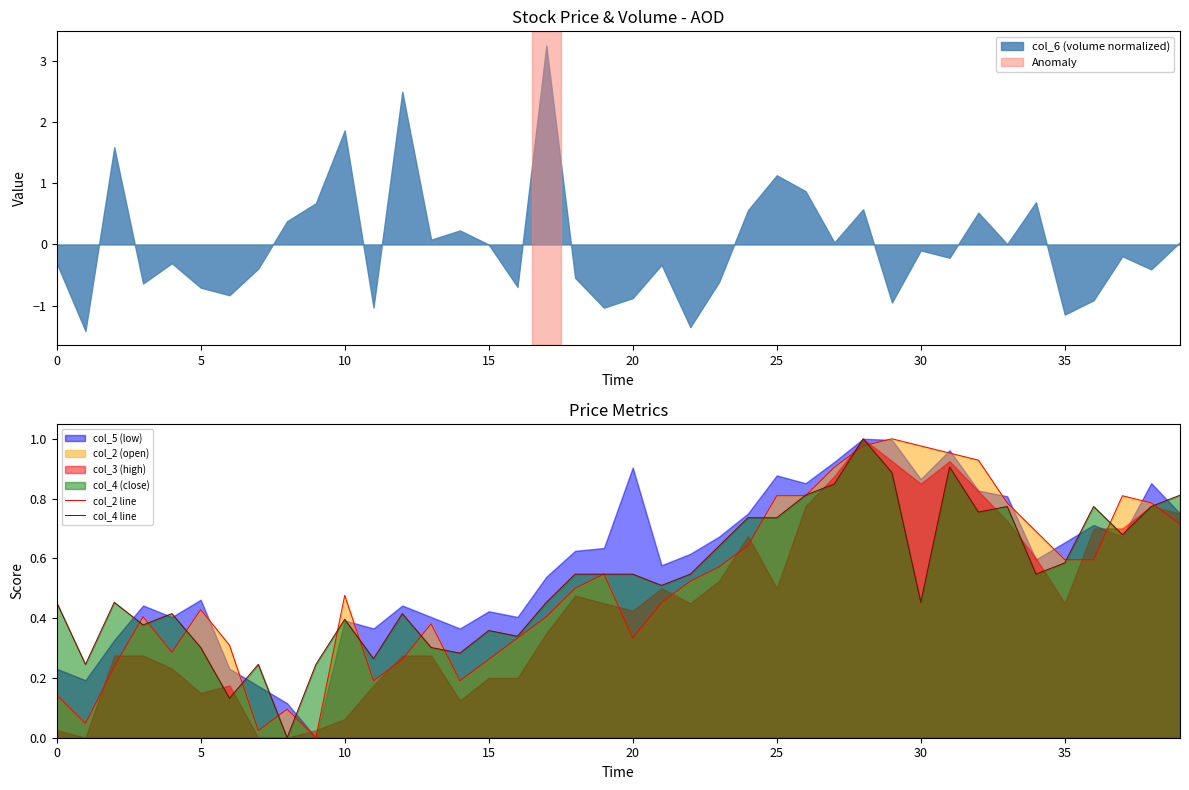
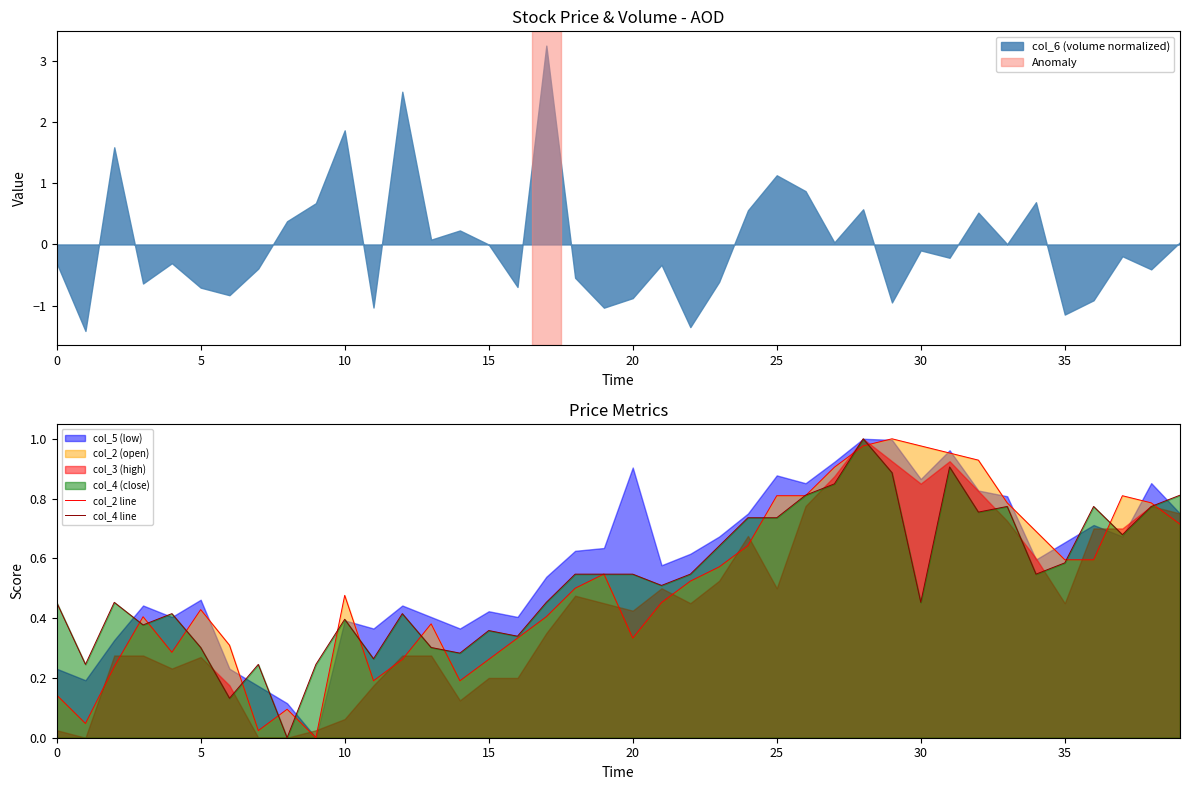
Price Metrics, col_3 (high), 5: 0.15 -> 0.27
